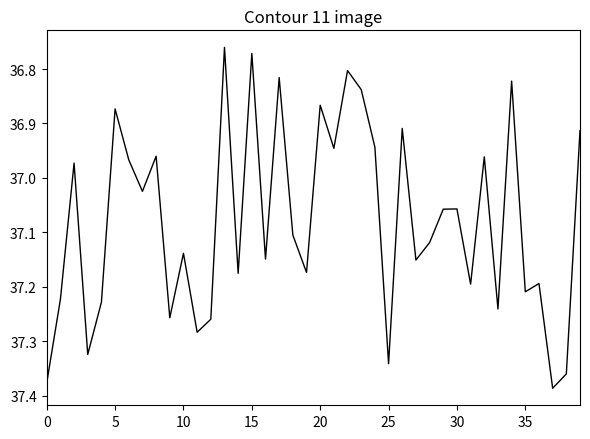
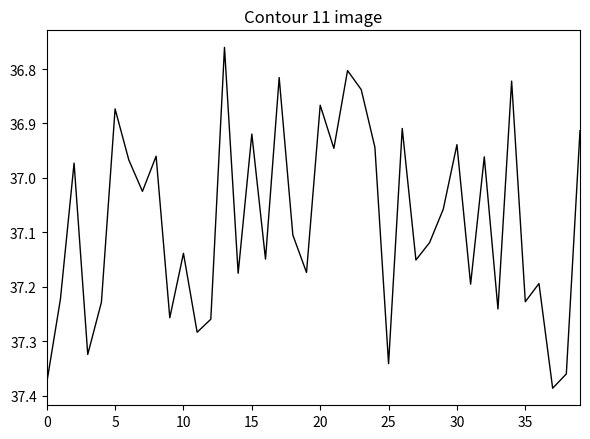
15: 36.77 -> 36.92
30: 37.06 -> 36.94
35: 37.21 -> 37.23
